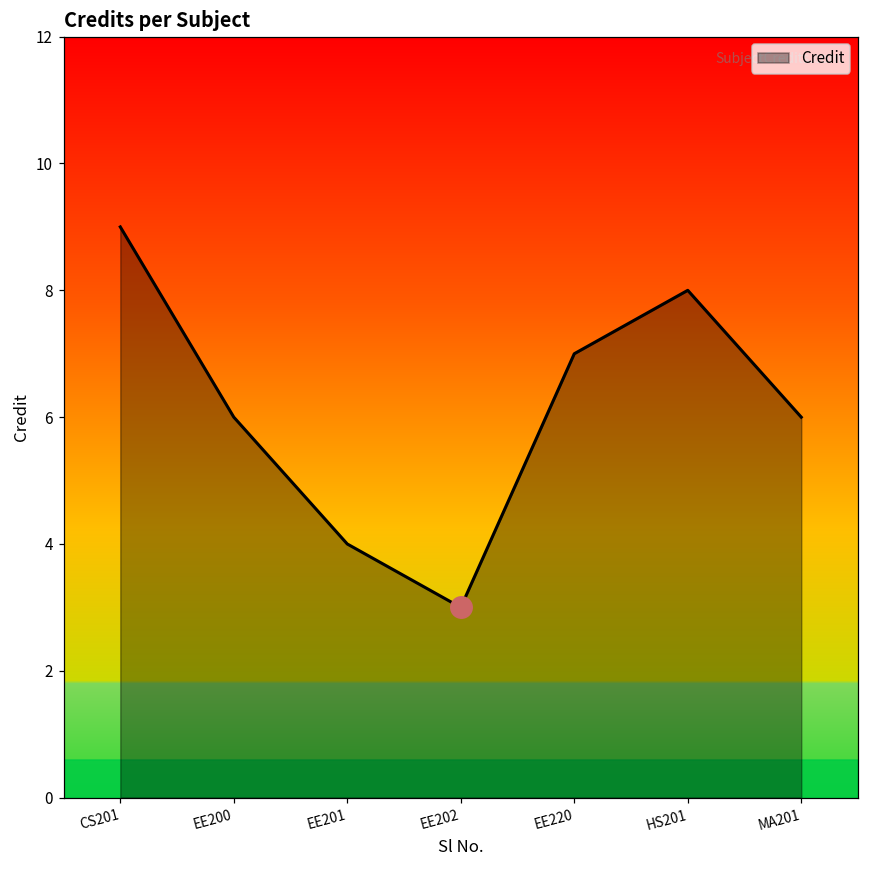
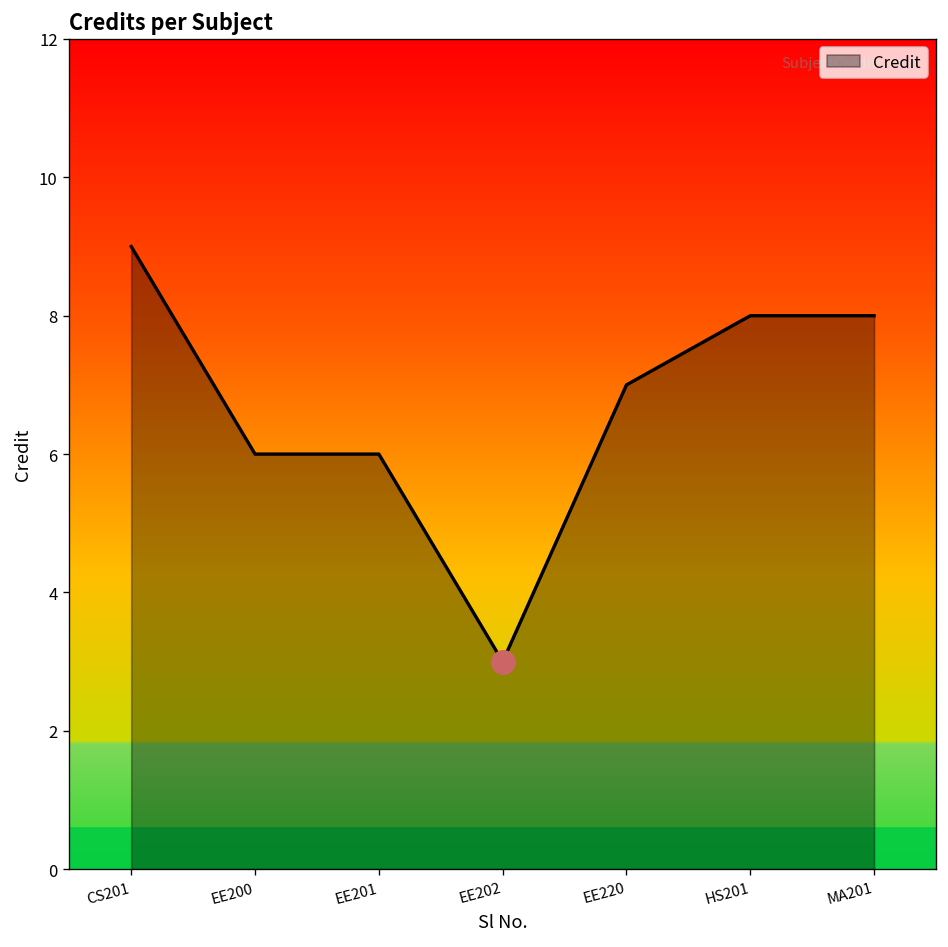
Credit, EE201: 4 -> 6
Credit, MA201: 6 -> 8
